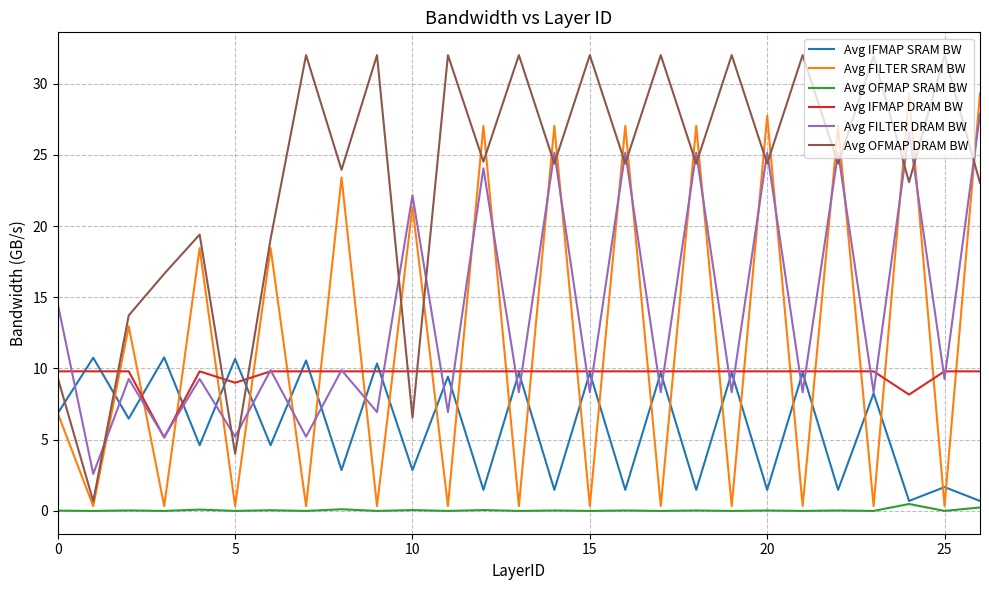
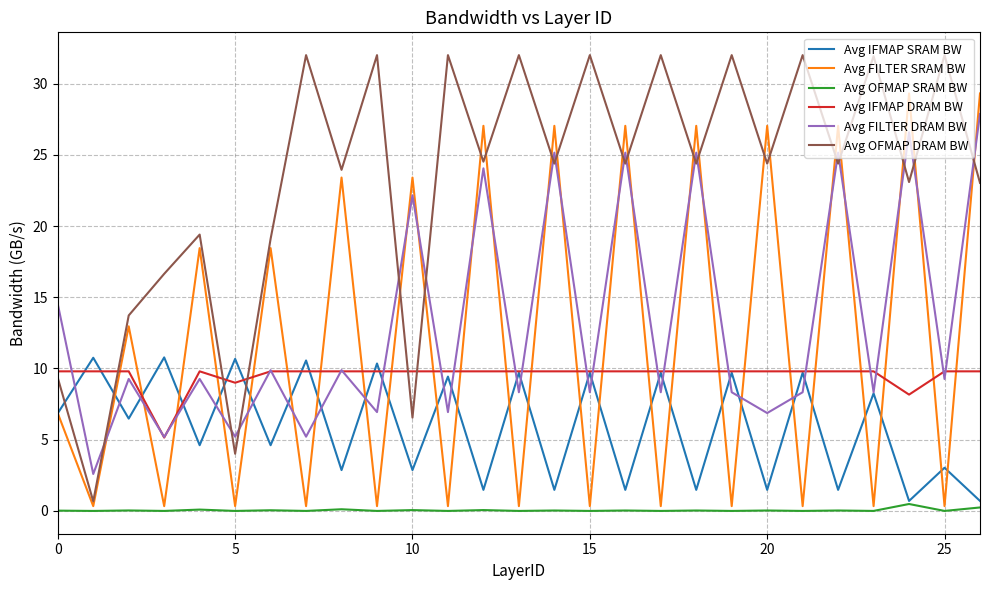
Avg FILTER SRAM BW, 10: 21.4 -> 23.4
Avg FILTER SRAM BW, 20: 27.7 -> 27.0
Avg FILTER DRAM BW, 20: 25.2 -> 6.9
Avg IFMAP SRAM BW, 25: 1.7 -> 3.0
